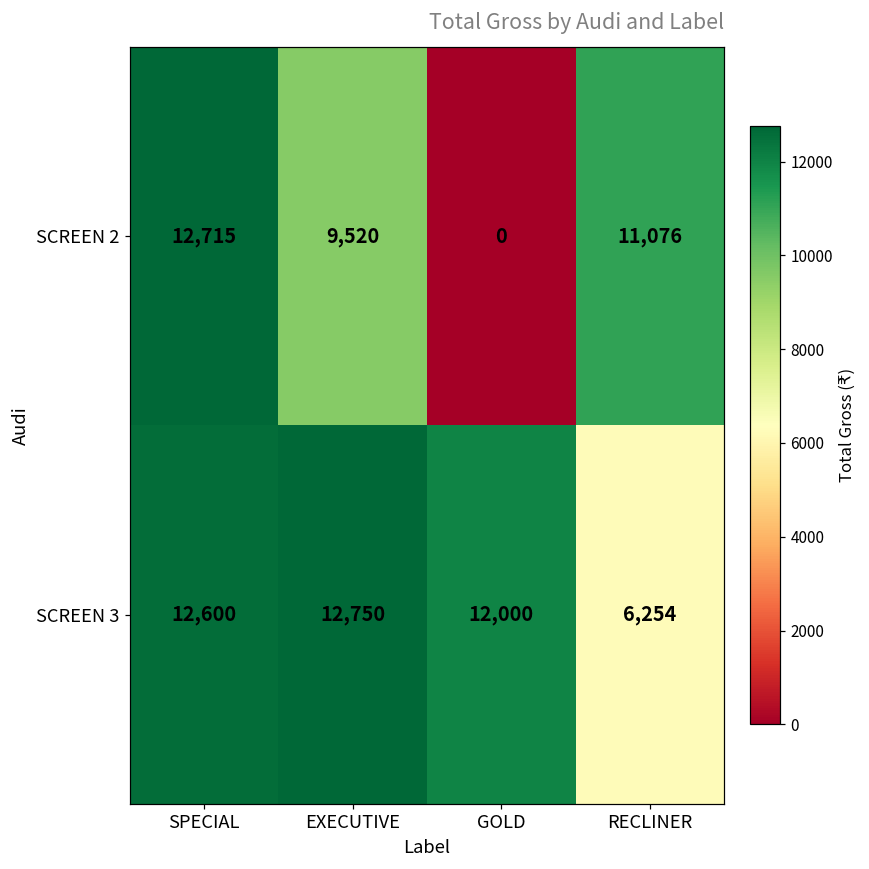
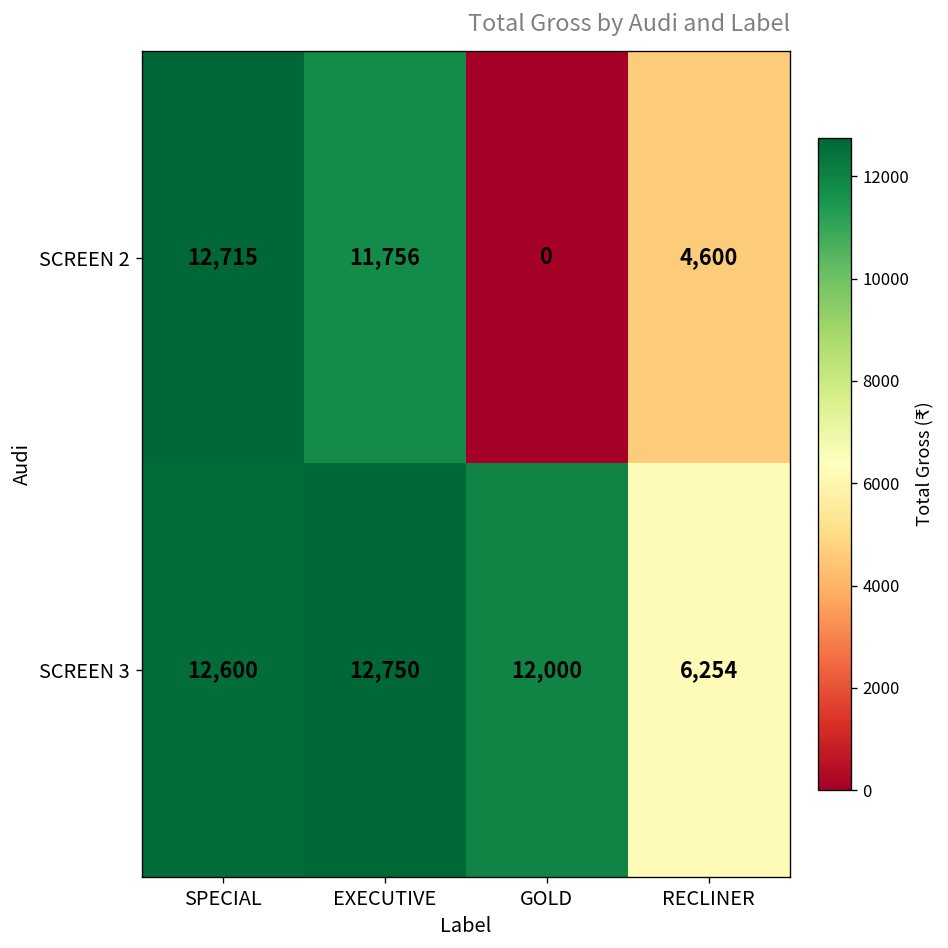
SCREEN 2, EXECUTIVE: 9,520 -> 11,756
SCREEN 2, RECLINER: 11,076 -> 4,600
